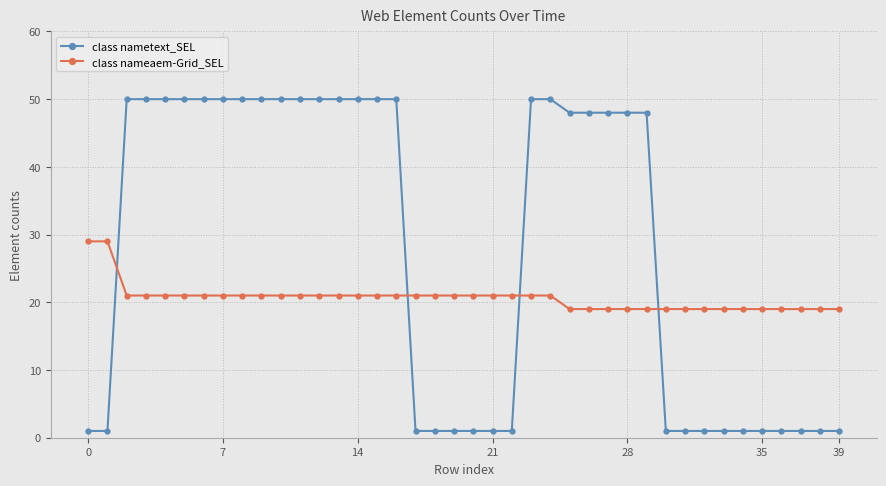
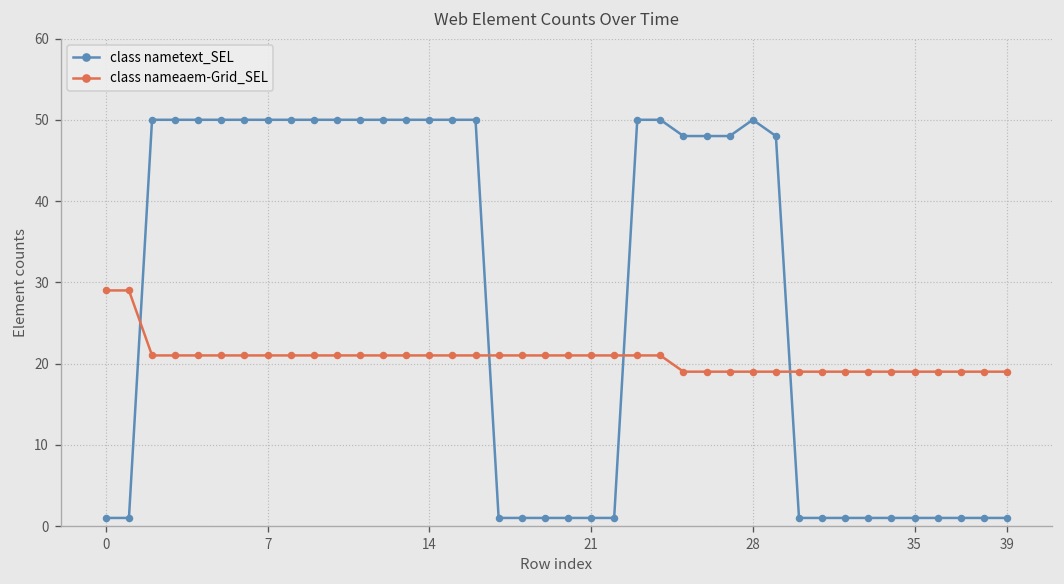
class nametext_SEL, 28: 48 -> 50
